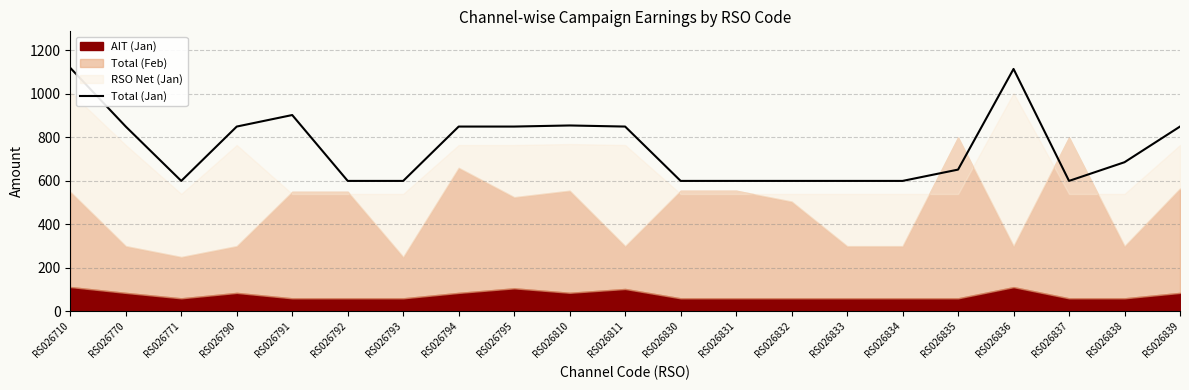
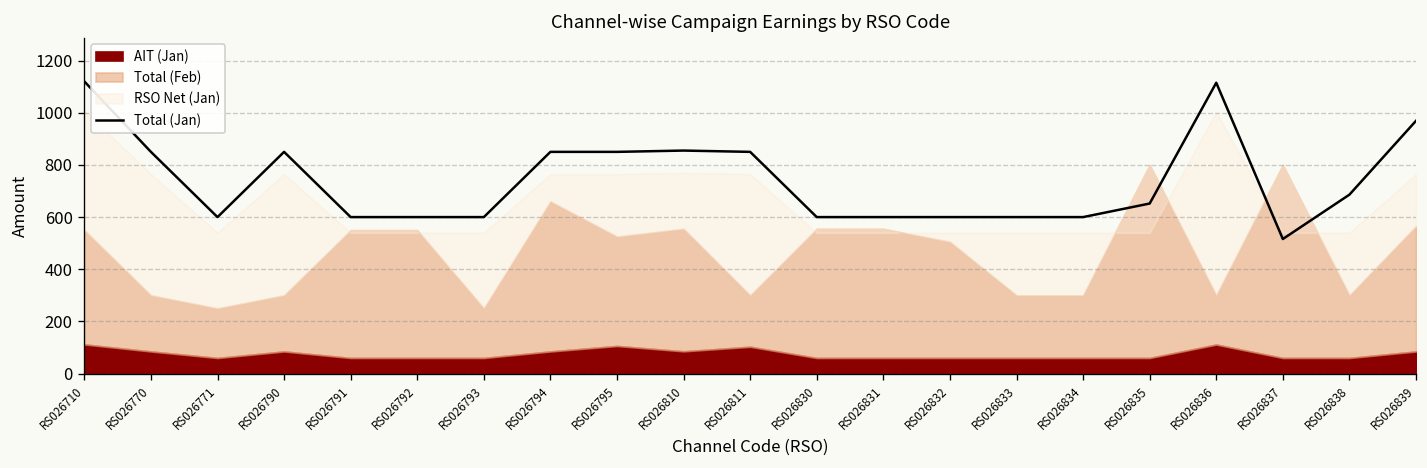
Total (Jan), RS026791: 900 -> 600
Total (Jan), RS026837: 600 -> 520
Total (Jan), RS026839: 850 -> 970
